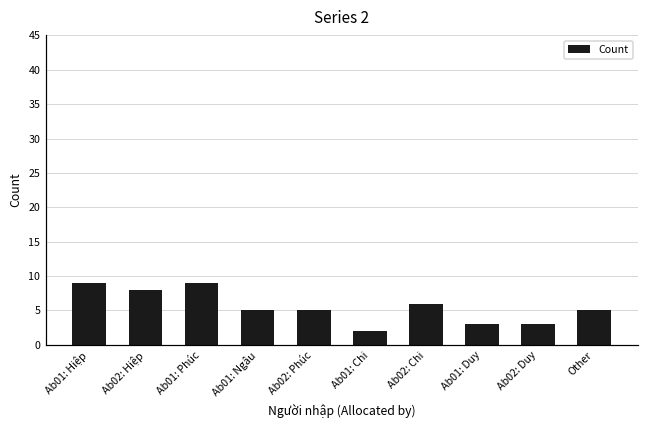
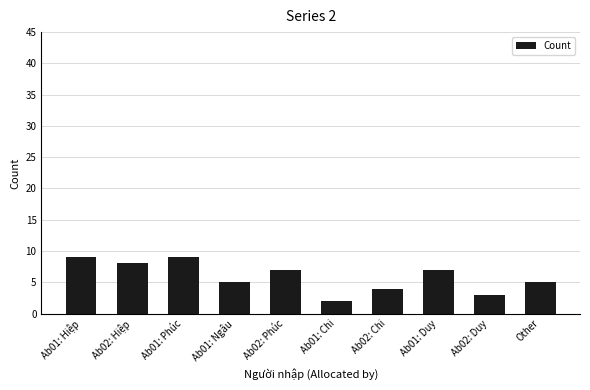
Ab02: Phúc: 5 -> 7
Ab02: Chi: 6 -> 4
Ab01: Duy: 3 -> 7
